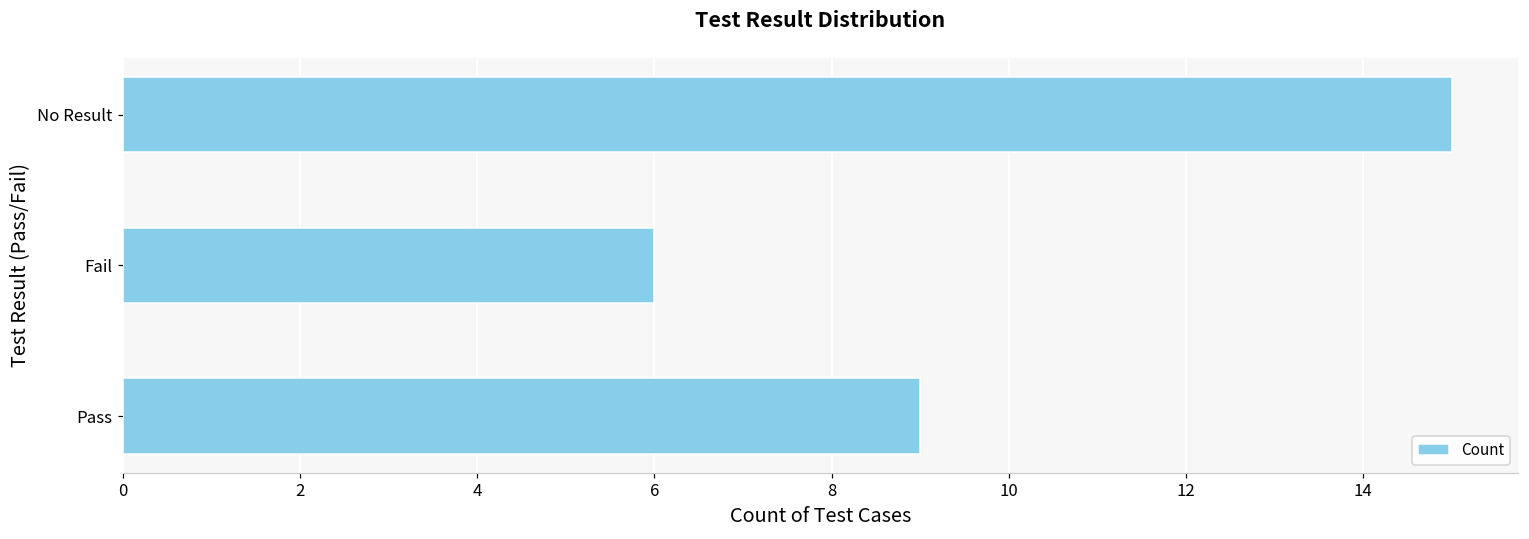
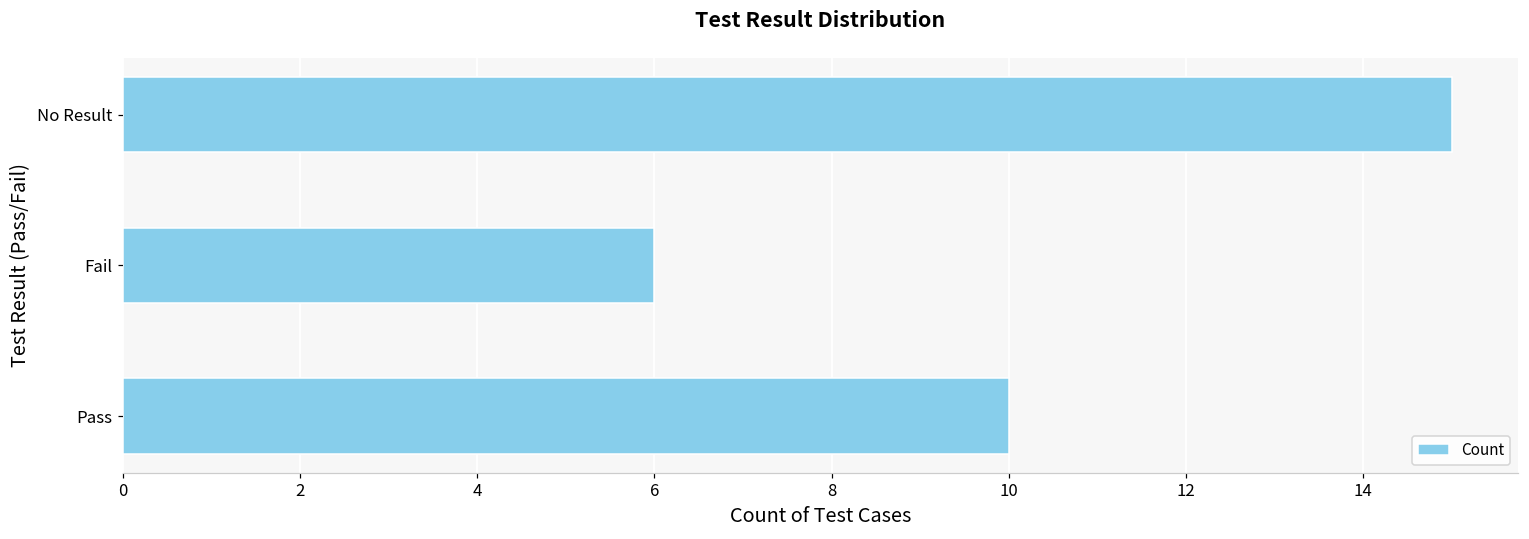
Pass: 9 -> 10
